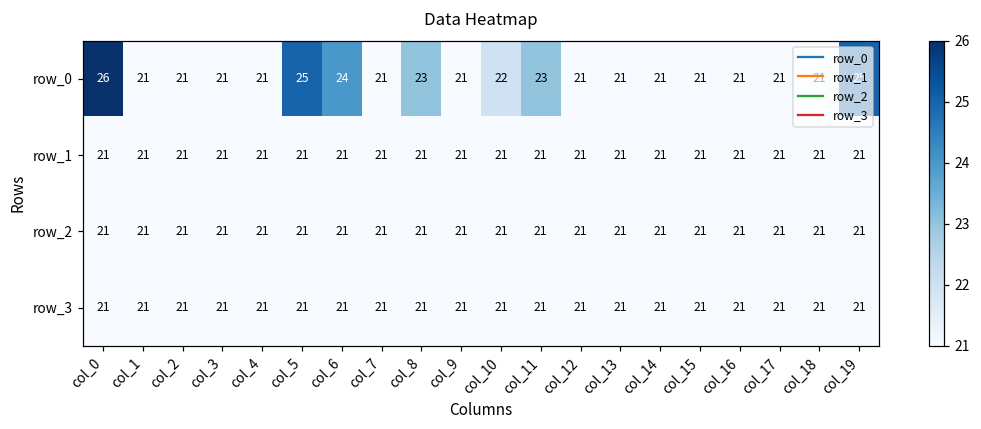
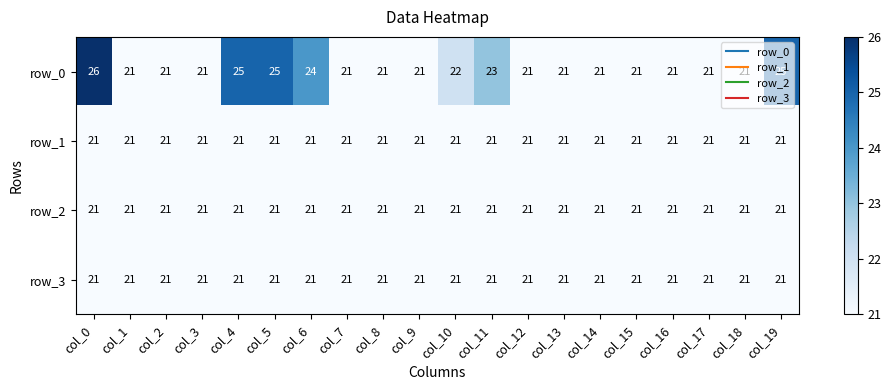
row_0, col_4: 21 -> 25
row_0, col_8: 23 -> 21
